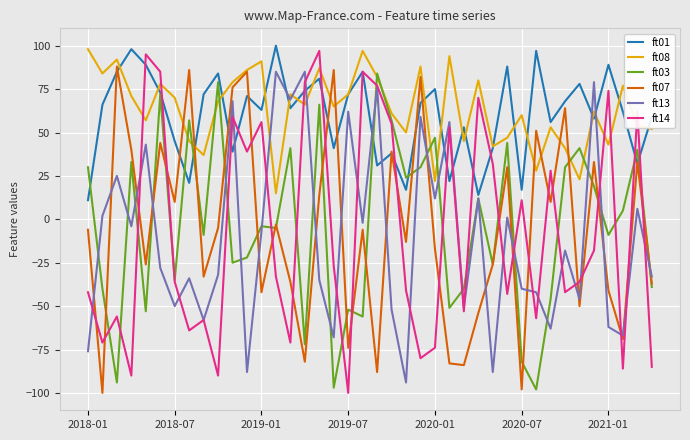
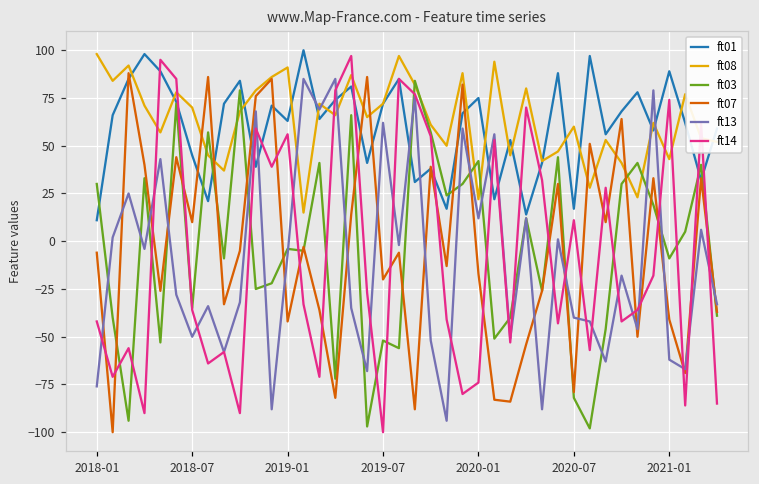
ft07, 2019-07: -74 -> -20
ft03, 2020-01: 47 -> 42
ft07, 2020-07: -98 -> -79
